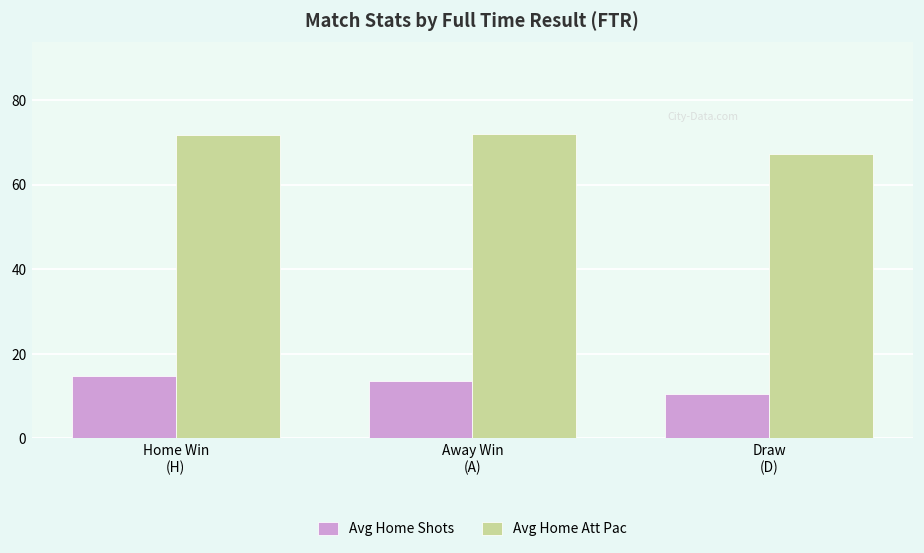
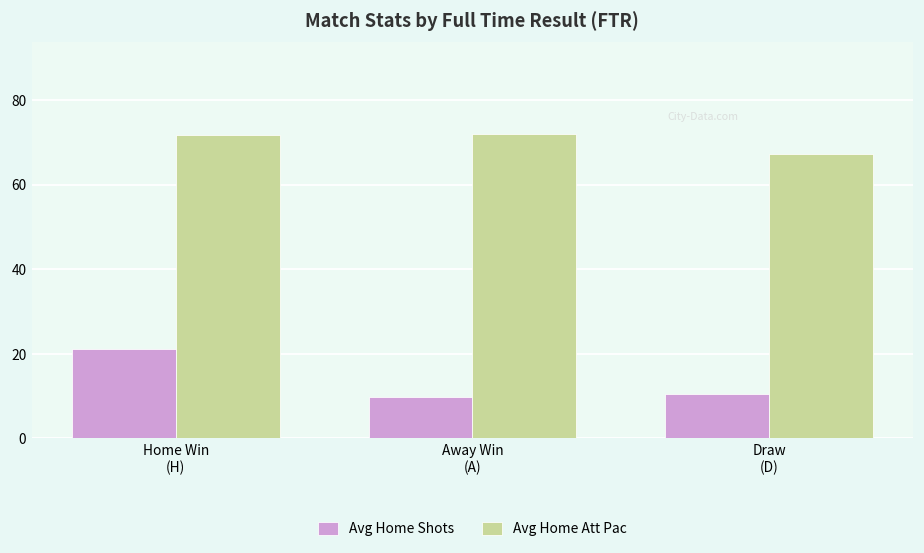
Avg Home Shots, Home Win (H): 15 -> 21
Avg Home Shots, Away Win (A): 14 -> 10
